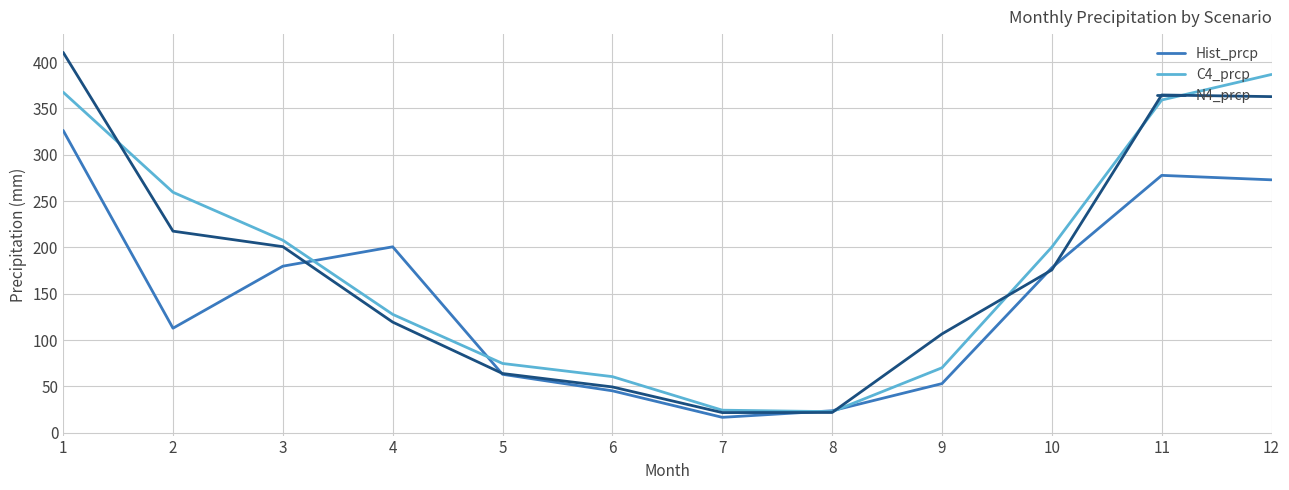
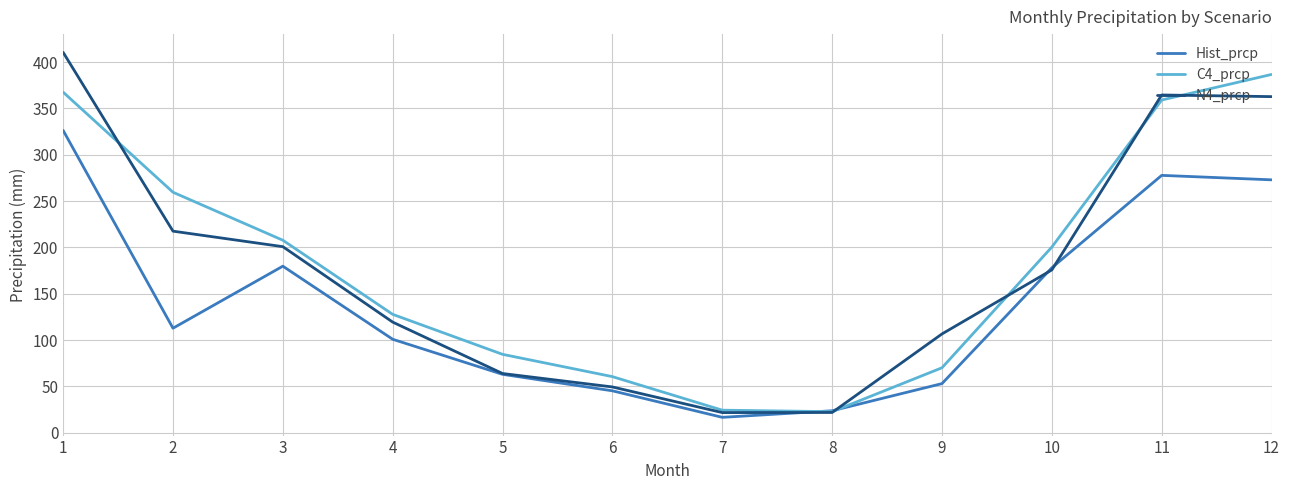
Hist_prcp, 4: 200 -> 100
C4_prcp, 5: 70 -> 80
